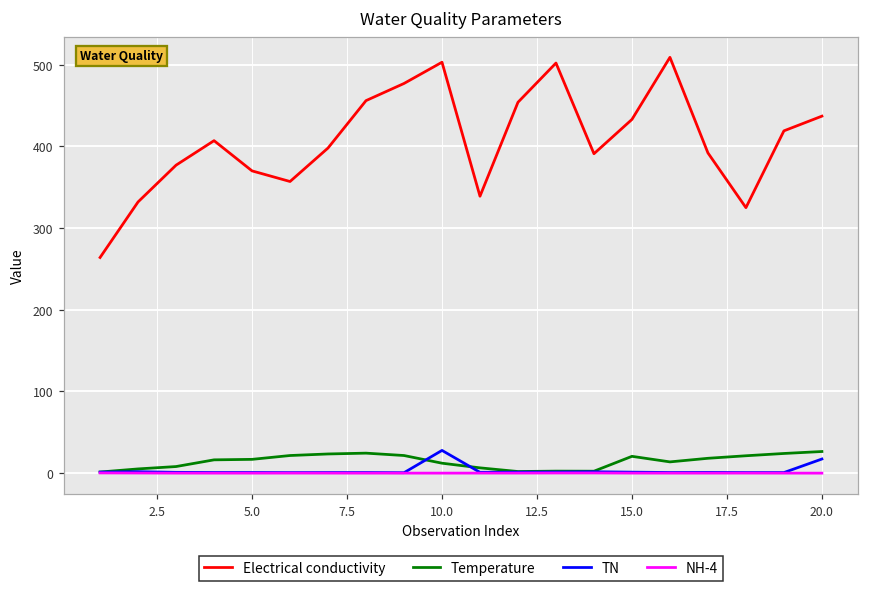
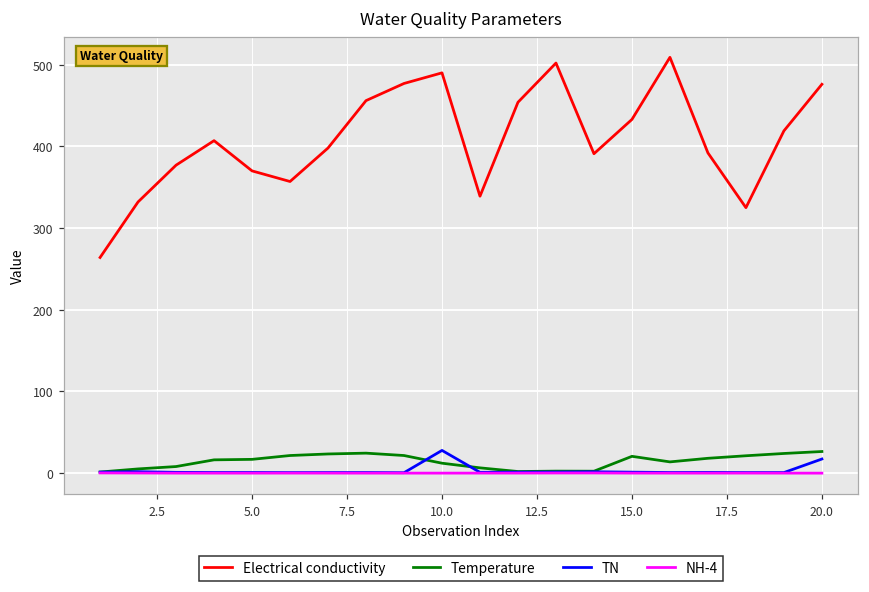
Electrical conductivity, 10.0: 500 -> 490
Electrical conductivity, 20.0: 440 -> 480
